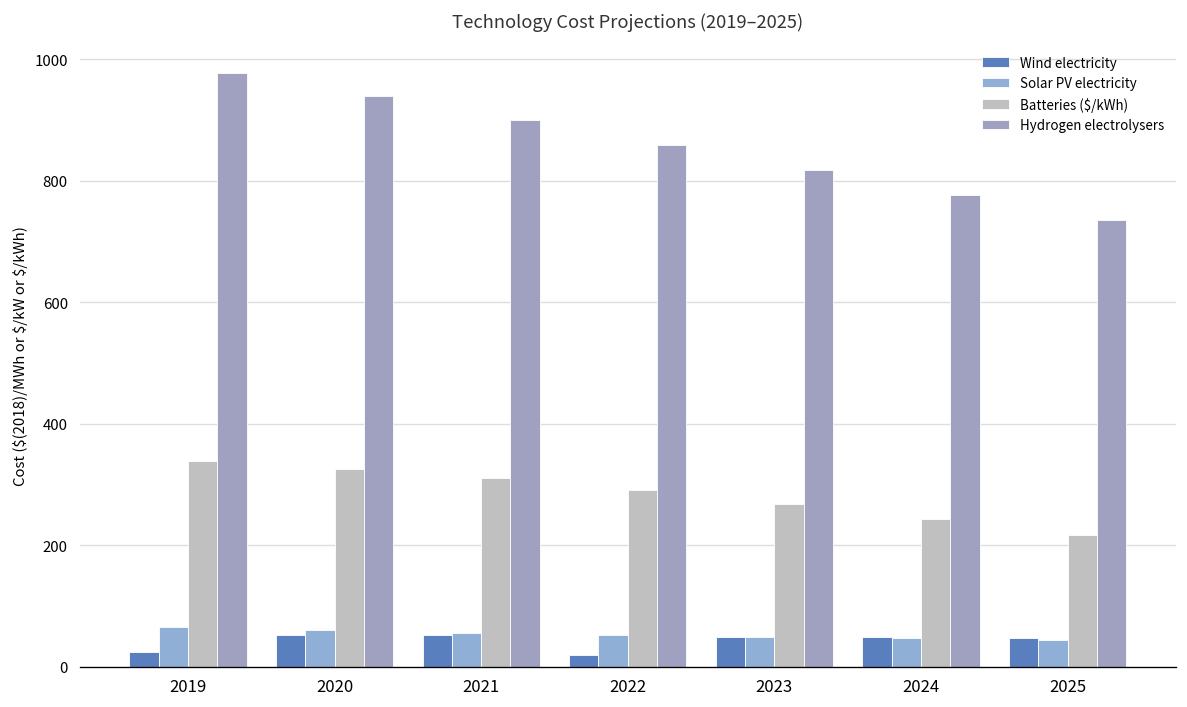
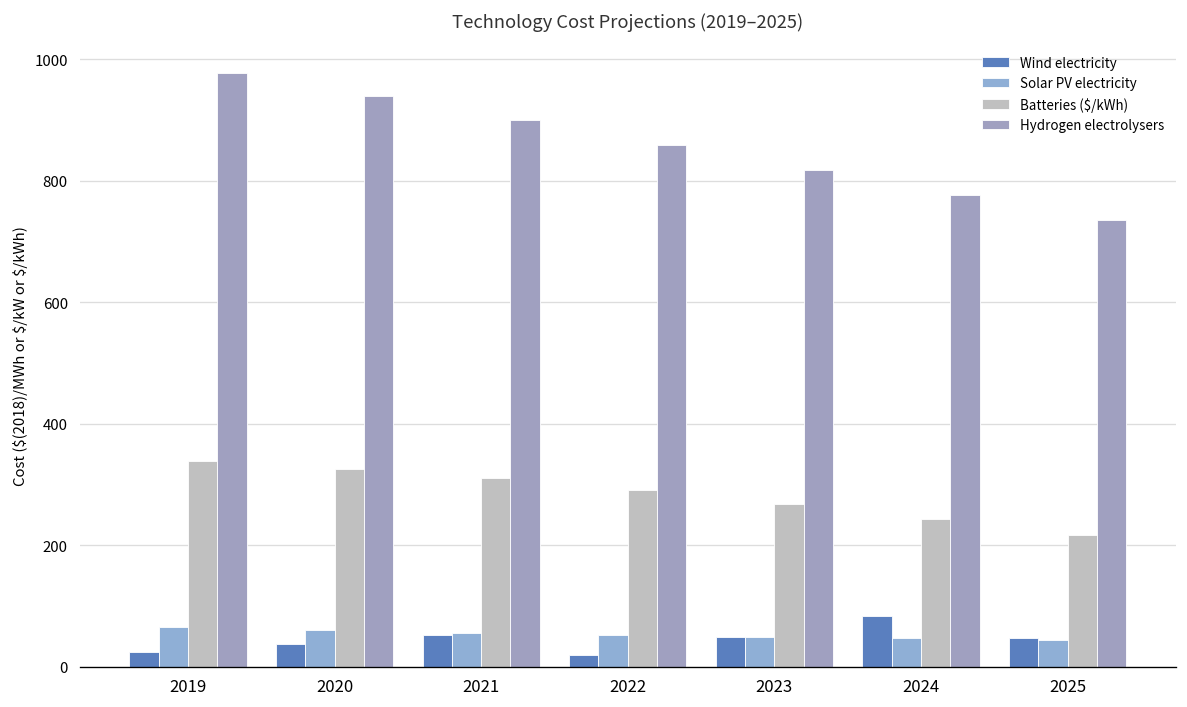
Wind electricity, 2020: 50 -> 40
Wind electricity, 2024: 50 -> 80
